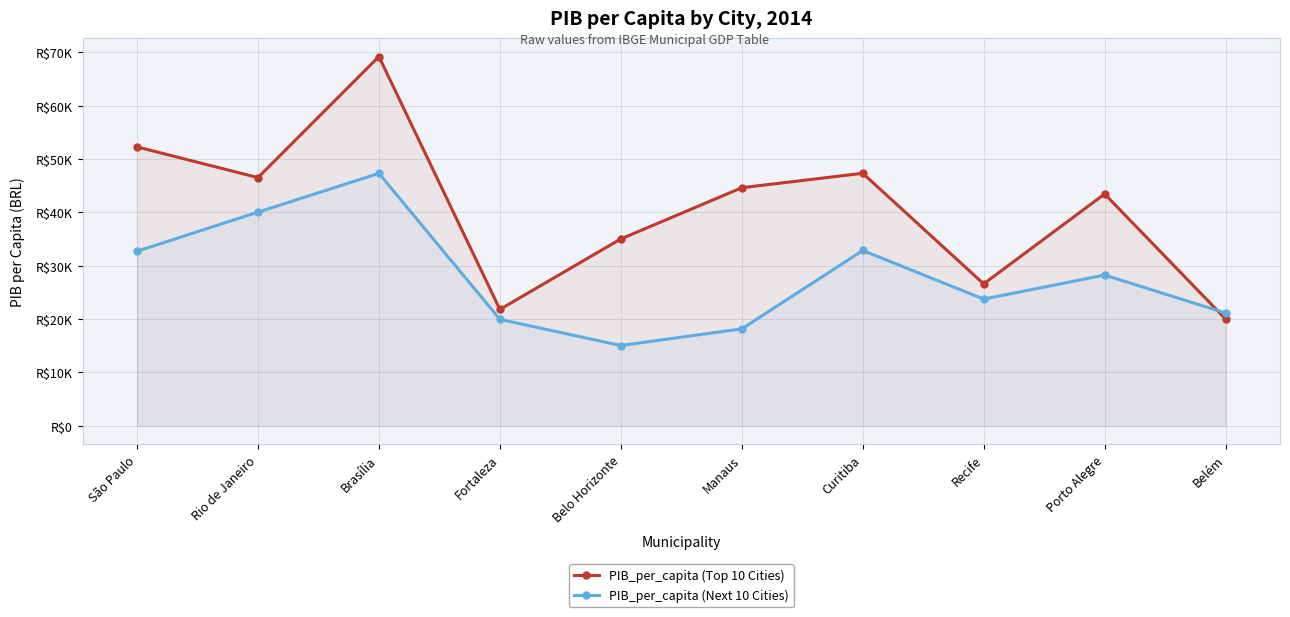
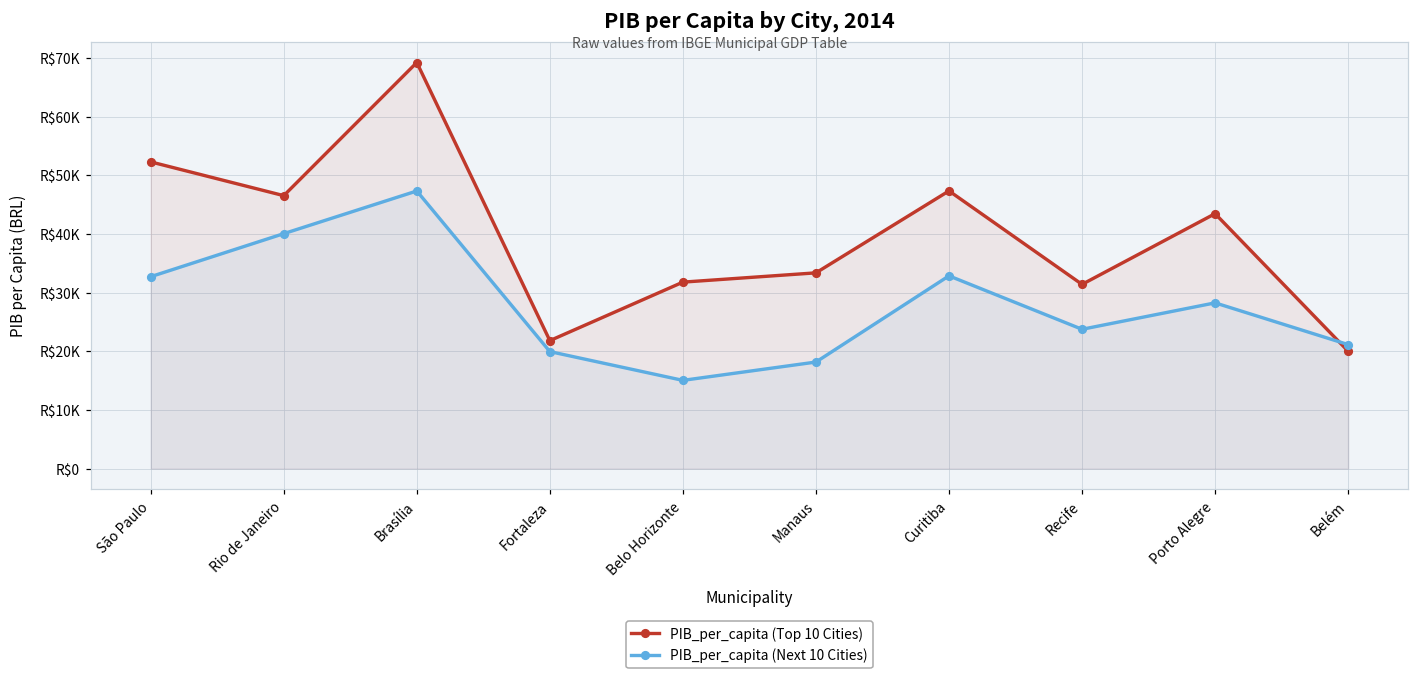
PIB_per_capita (Top 10 Cities), Belo Horizonte: R$35000 -> R$32000
PIB_per_capita (Top 10 Cities), Manaus: R$45000 -> R$33000
PIB_per_capita (Top 10 Cities), Recife: R$27000 -> R$31000
